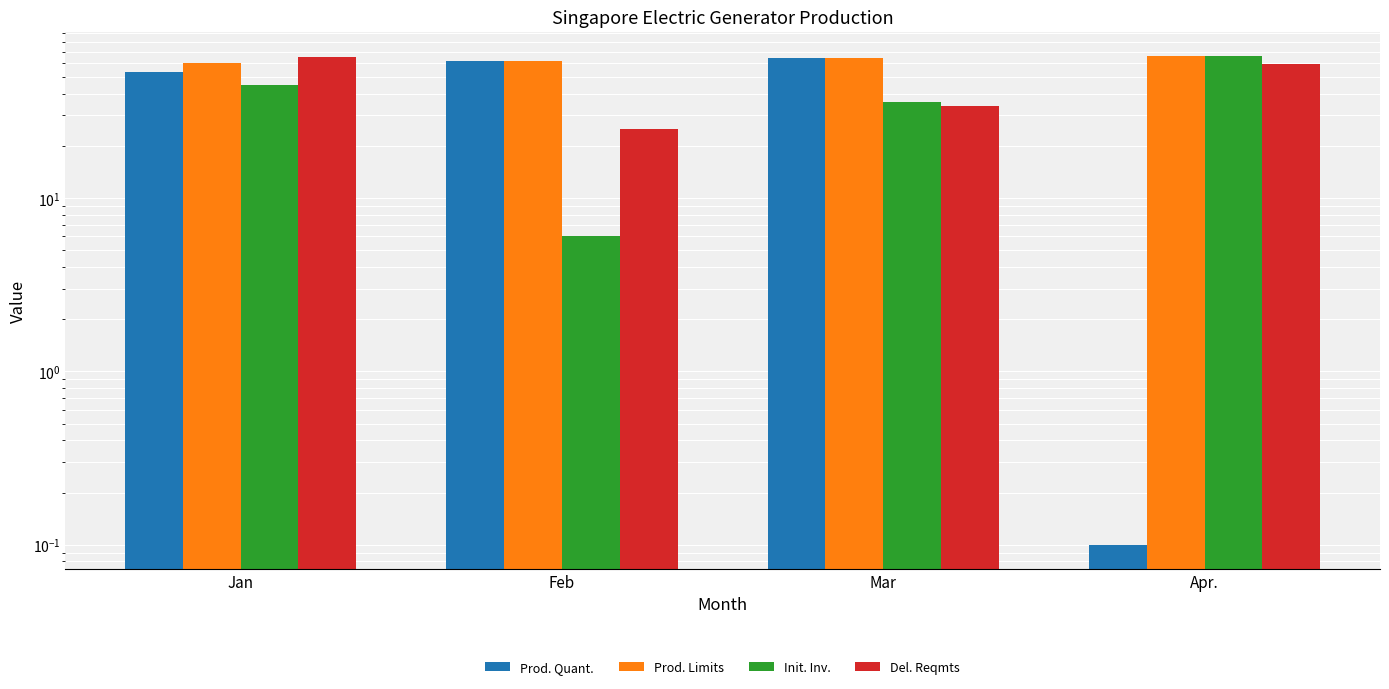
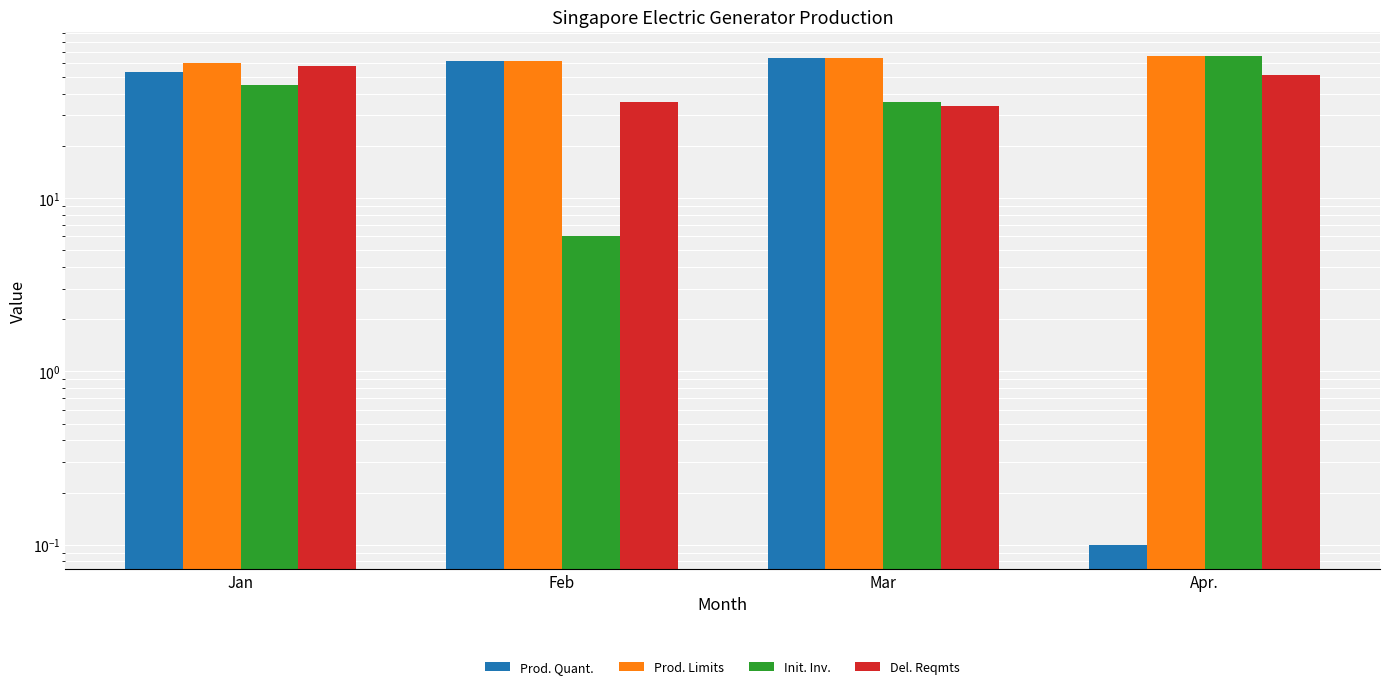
Del. Reqmts, Jan: 65 -> 58
Del. Reqmts, Feb: 25 -> 36
Del. Reqmts, Apr.: 59 -> 51
